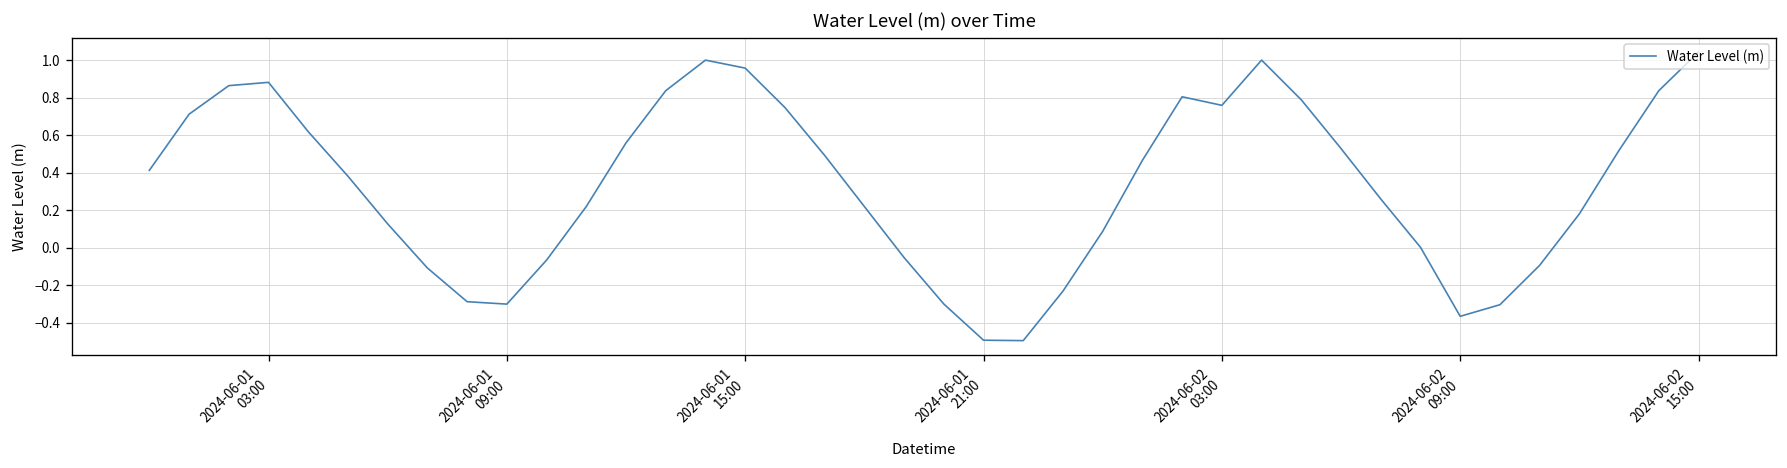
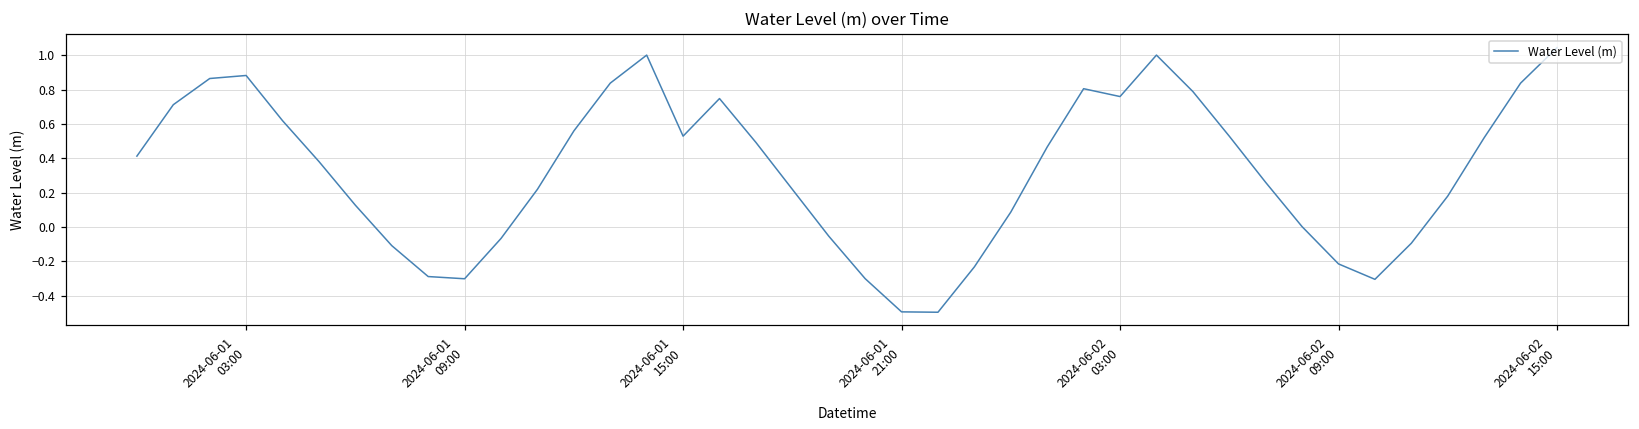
2024-06-01 15:00: 0.96 -> 0.53
2024-06-02 09:00: -0.37 -> -0.21
